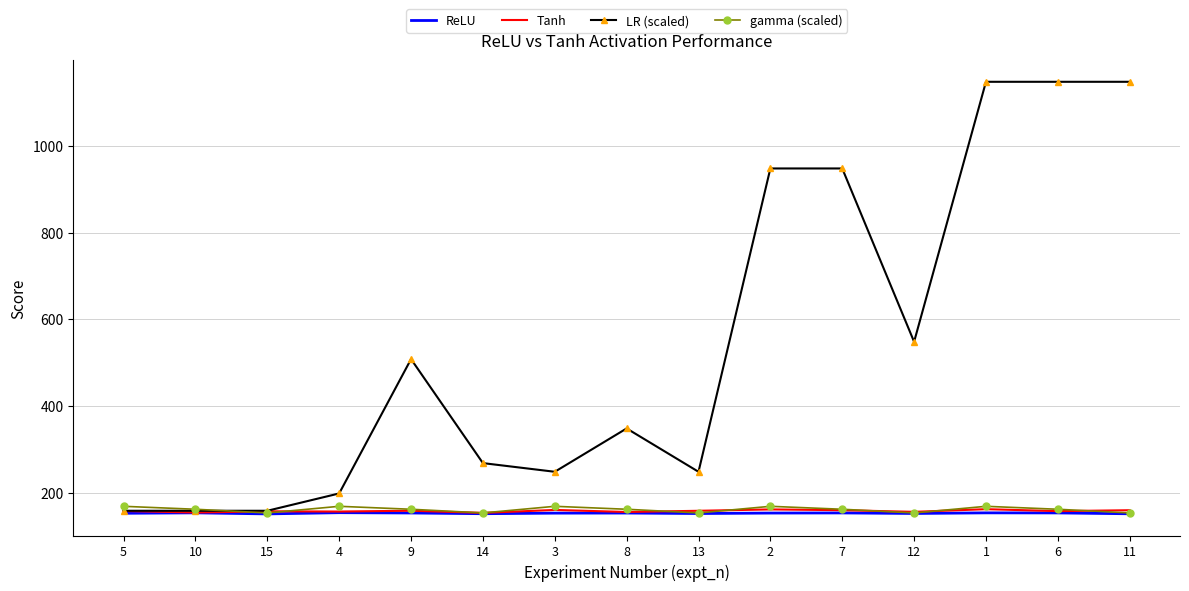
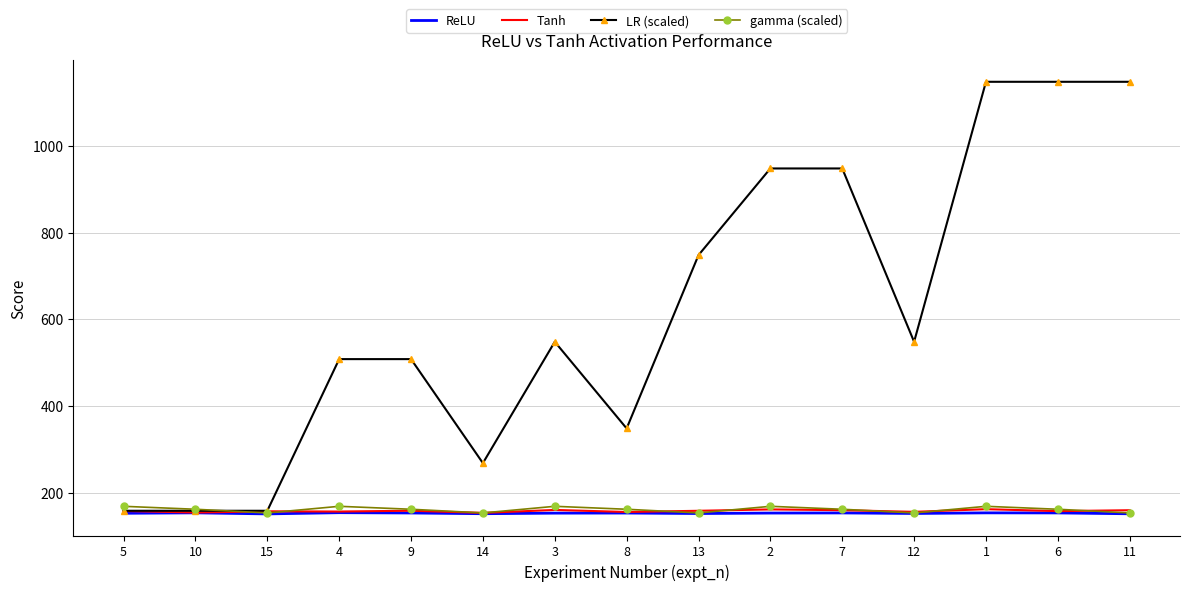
LR (scaled), 4: 200 -> 510
LR (scaled), 3: 250 -> 550
LR (scaled), 13: 250 -> 750
